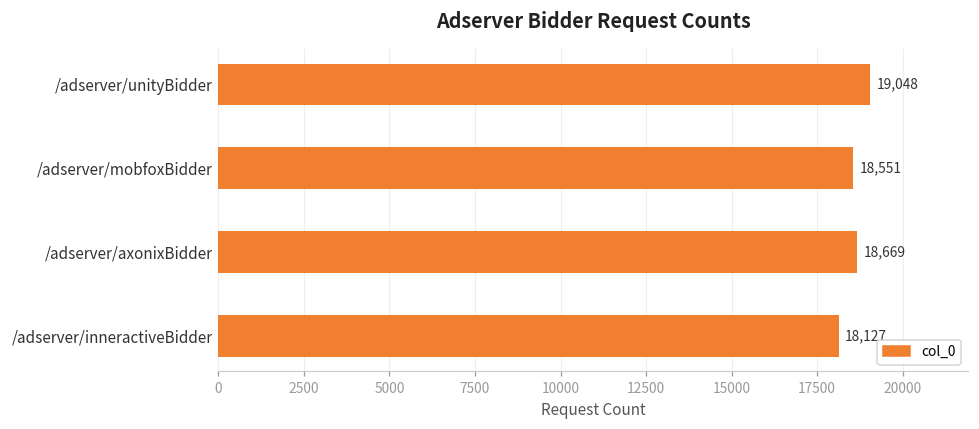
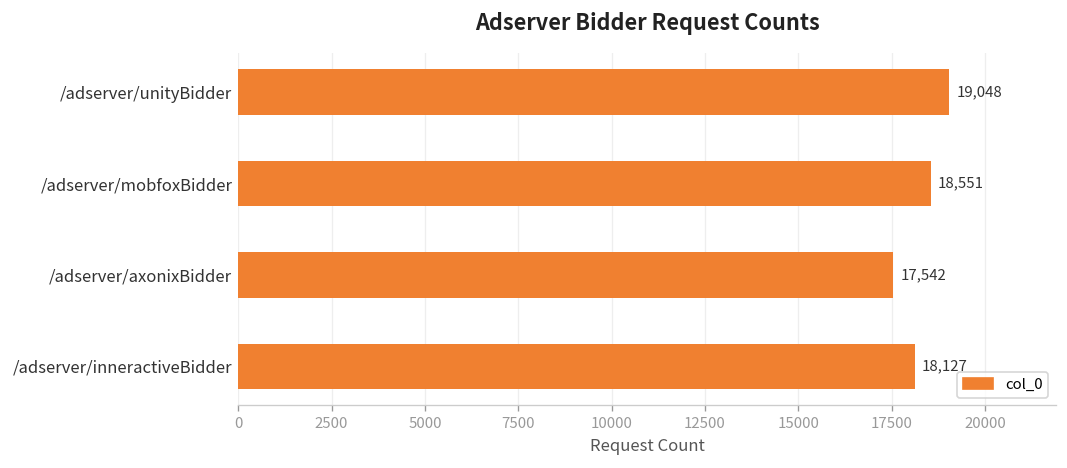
/adserver/axonixBidder: 18,669 -> 17,542
